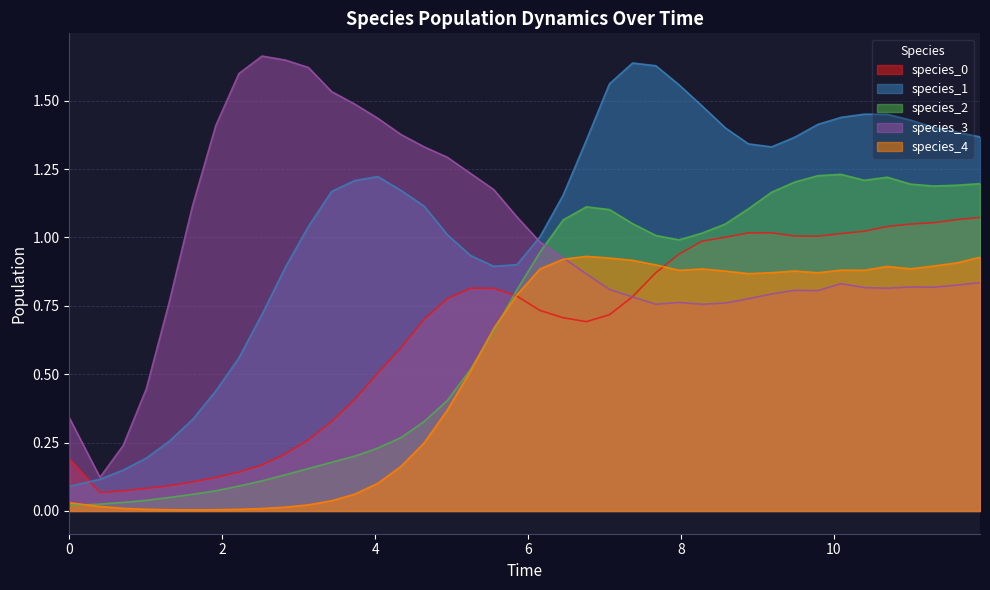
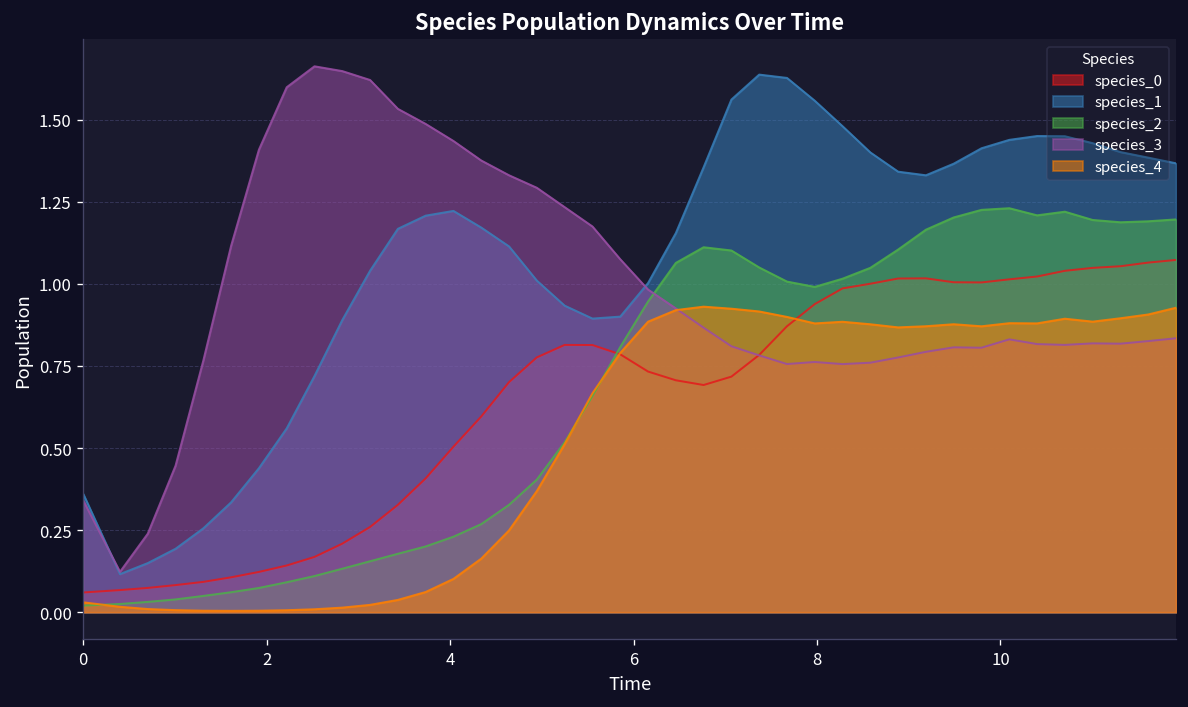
species_0, 0: 0.19 -> 0.06
species_1, 0: 0.09 -> 0.36
